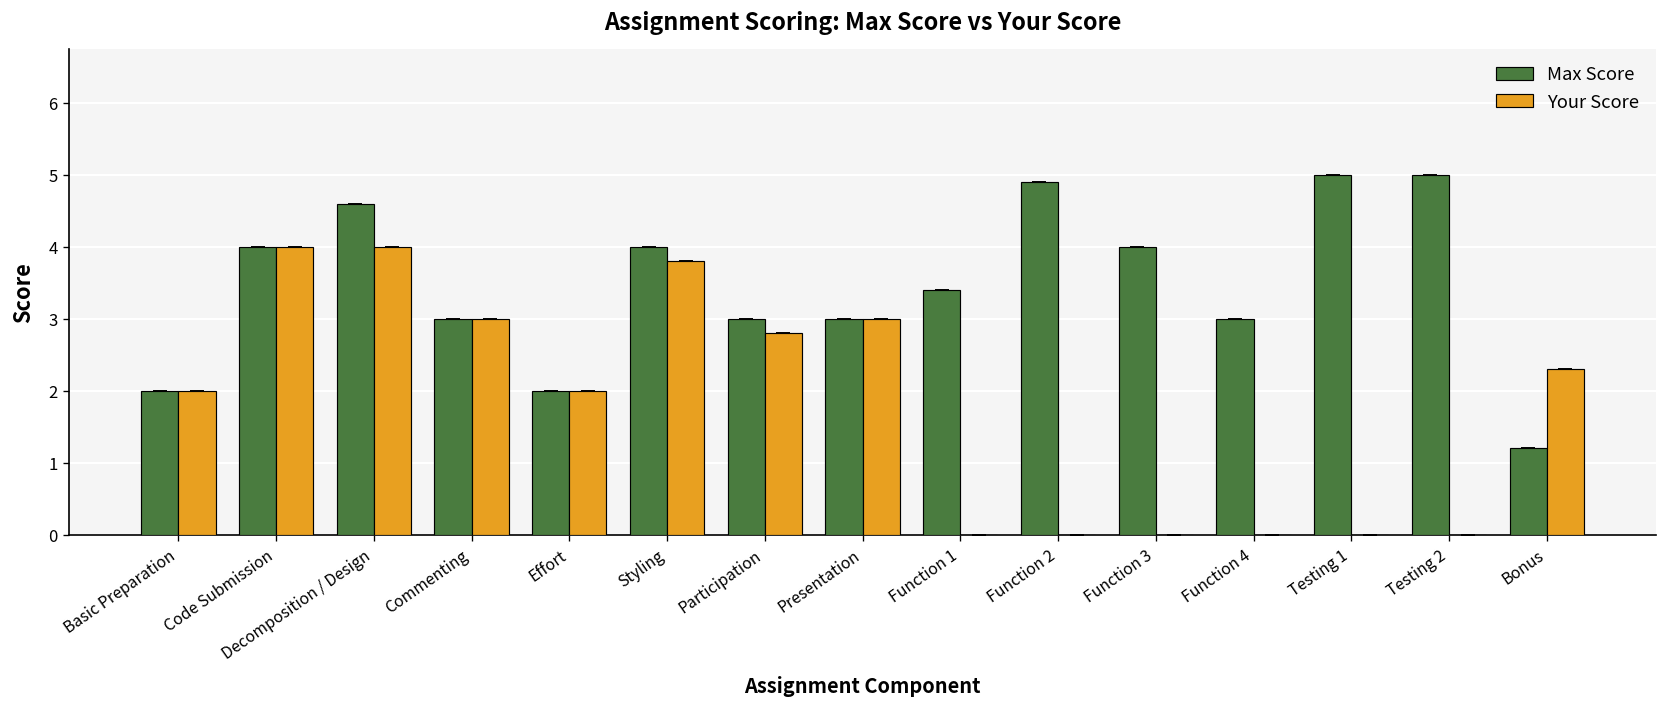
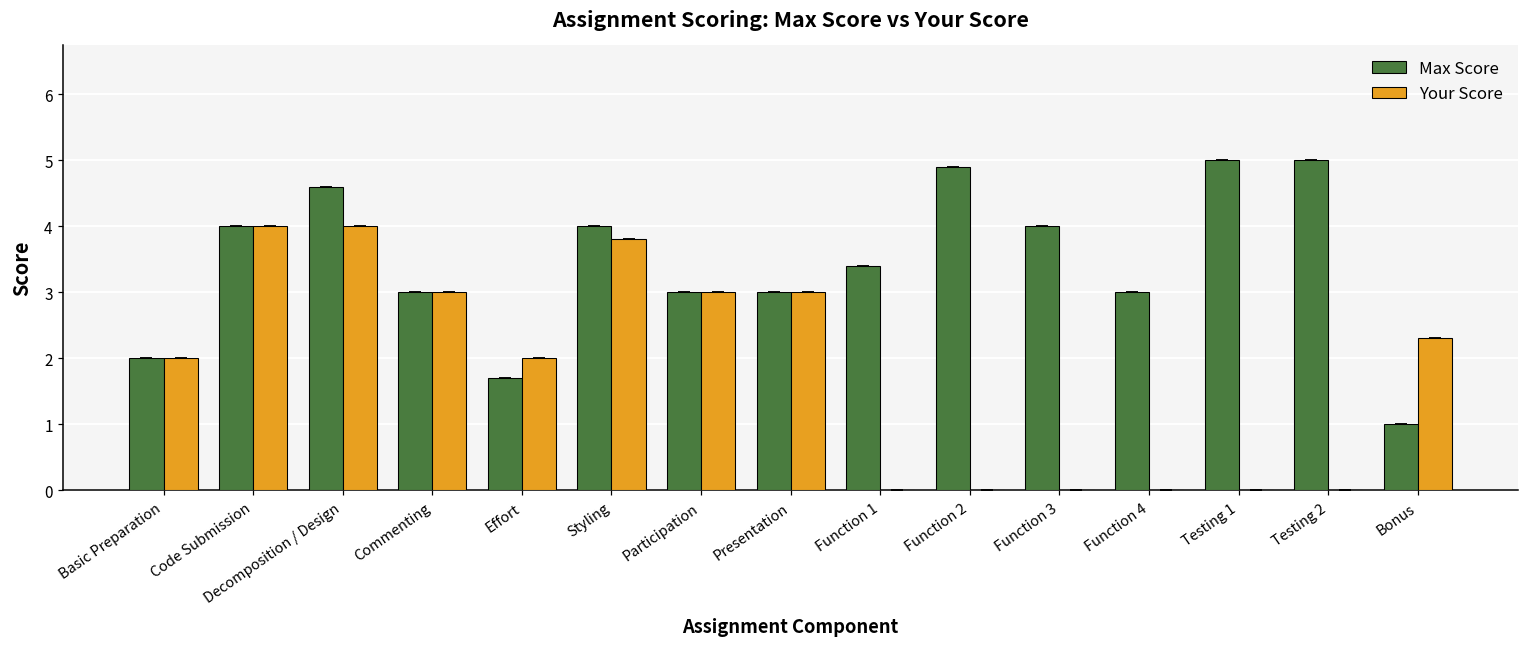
Max Score, Effort: 2.0 -> 1.7
Your Score, Participation: 2.8 -> 3.0
Max Score, Bonus: 1.2 -> 1.0
